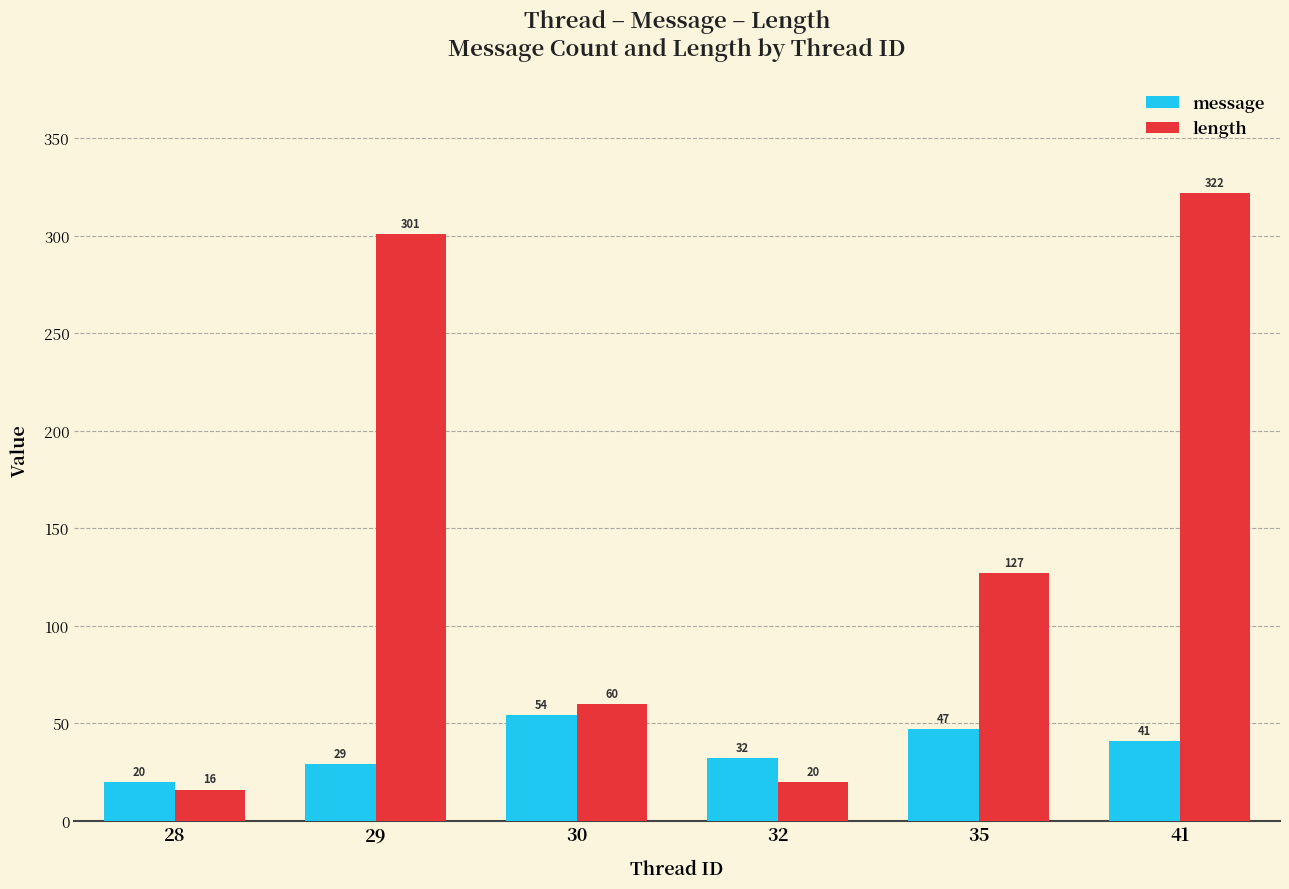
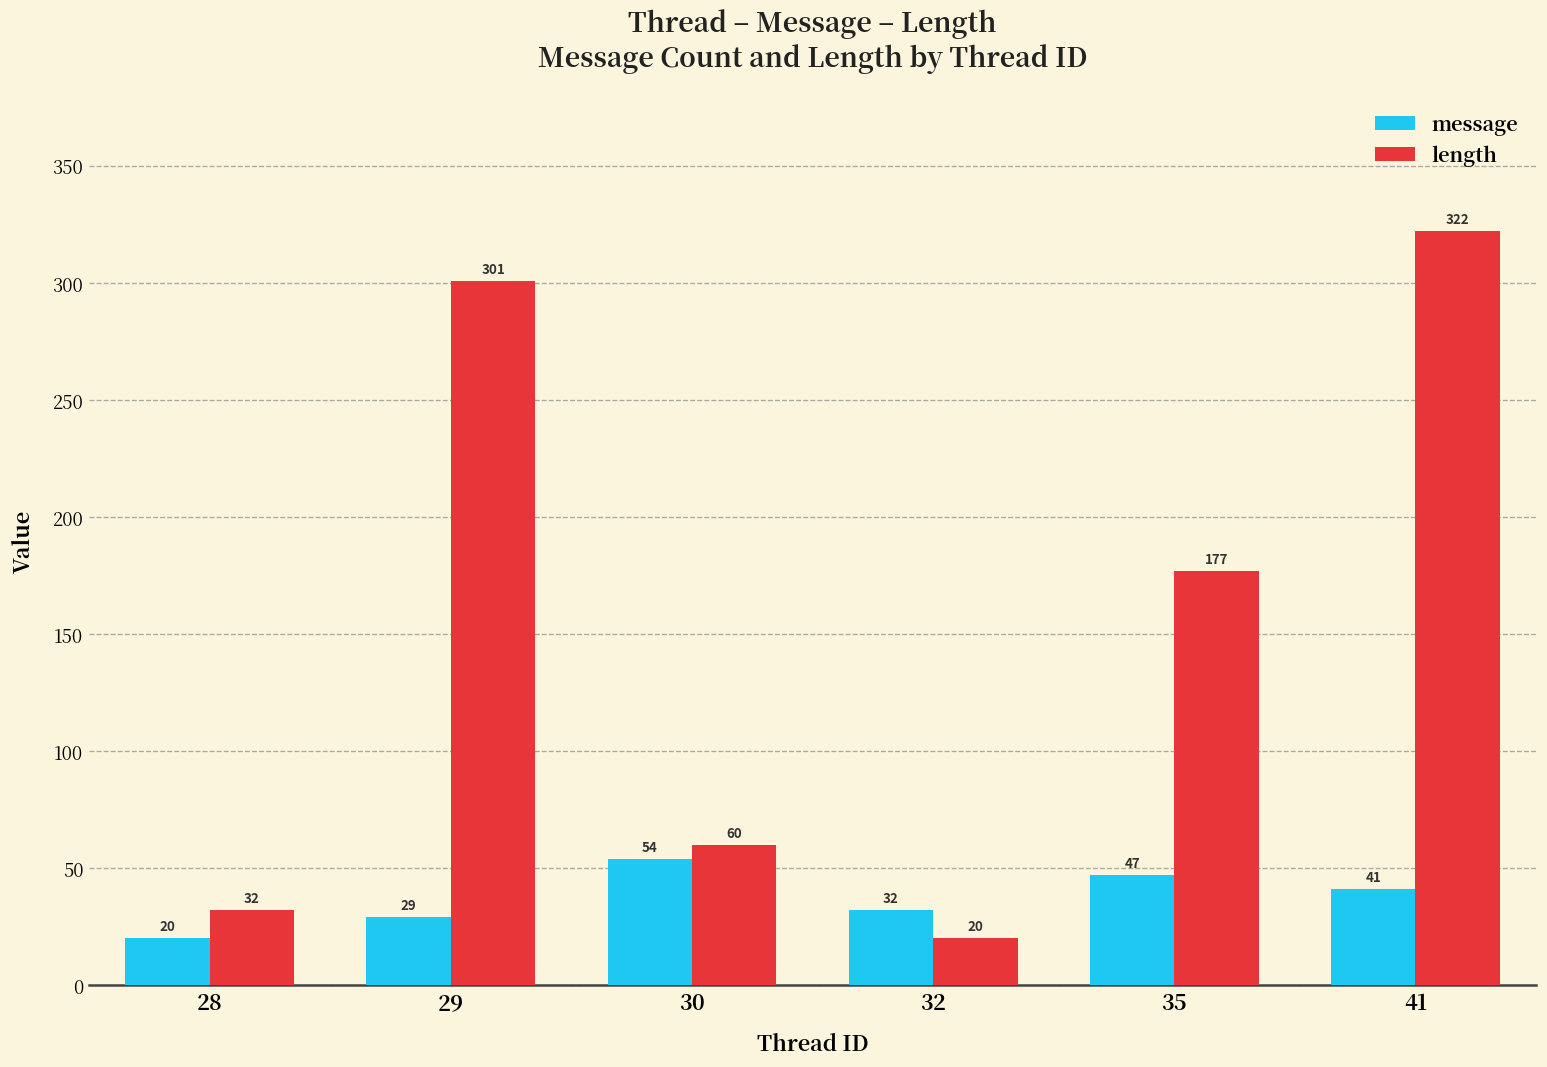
length, 28: 16 -> 32
length, 35: 127 -> 177
